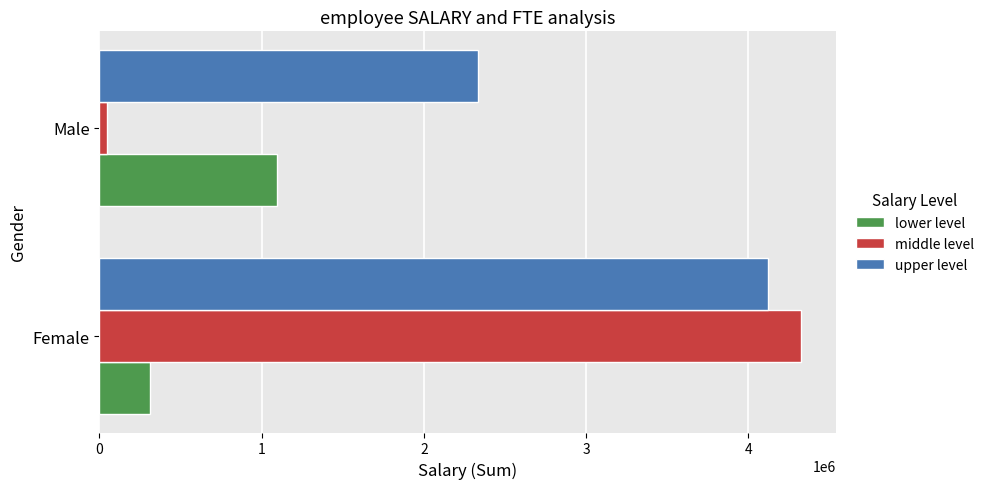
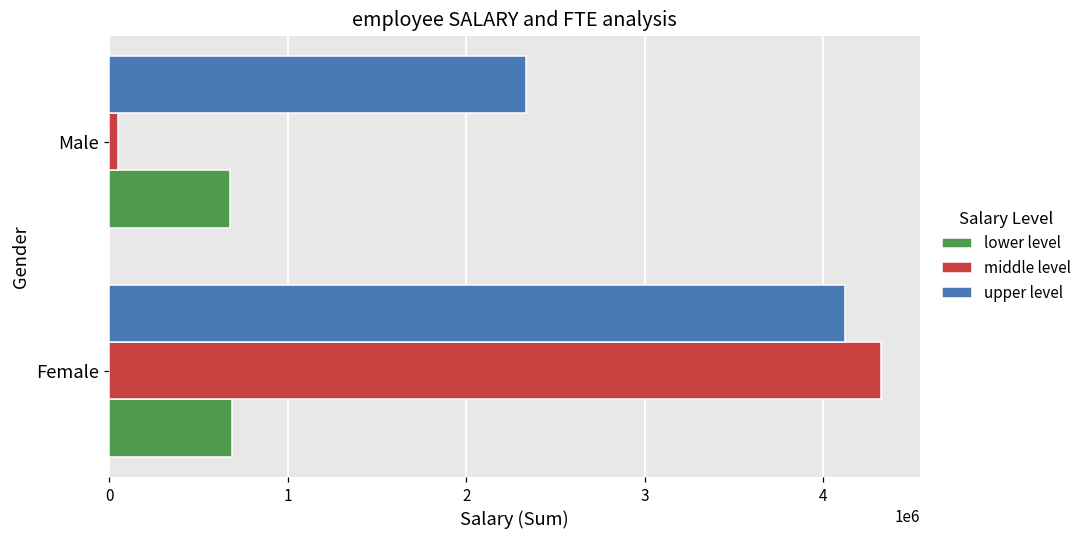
lower level, Male: 1090000 -> 680000
lower level, Female: 310000 -> 680000
